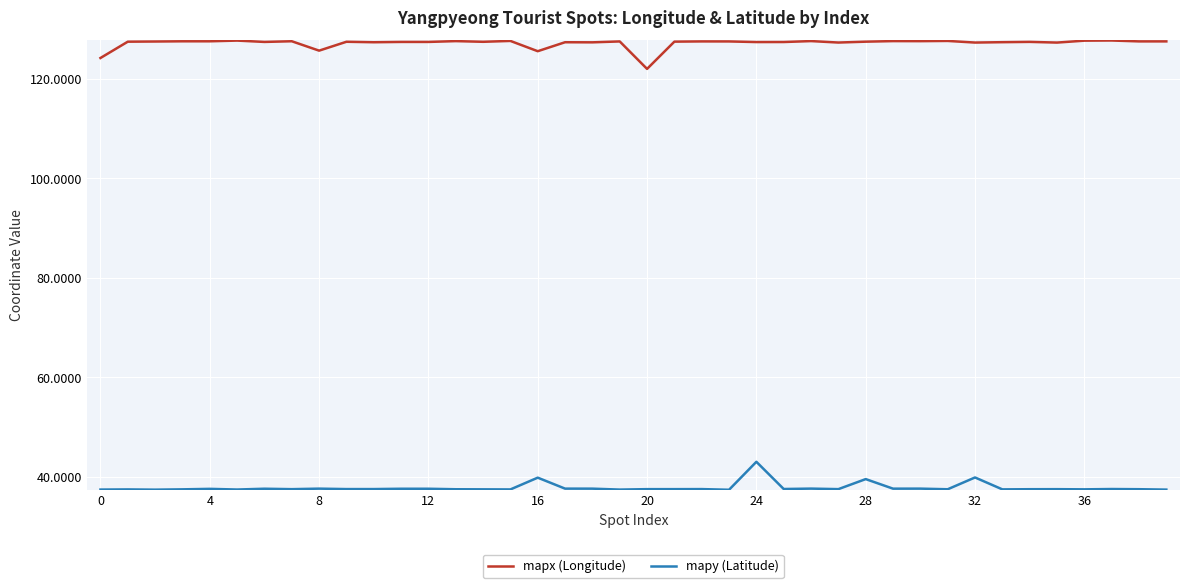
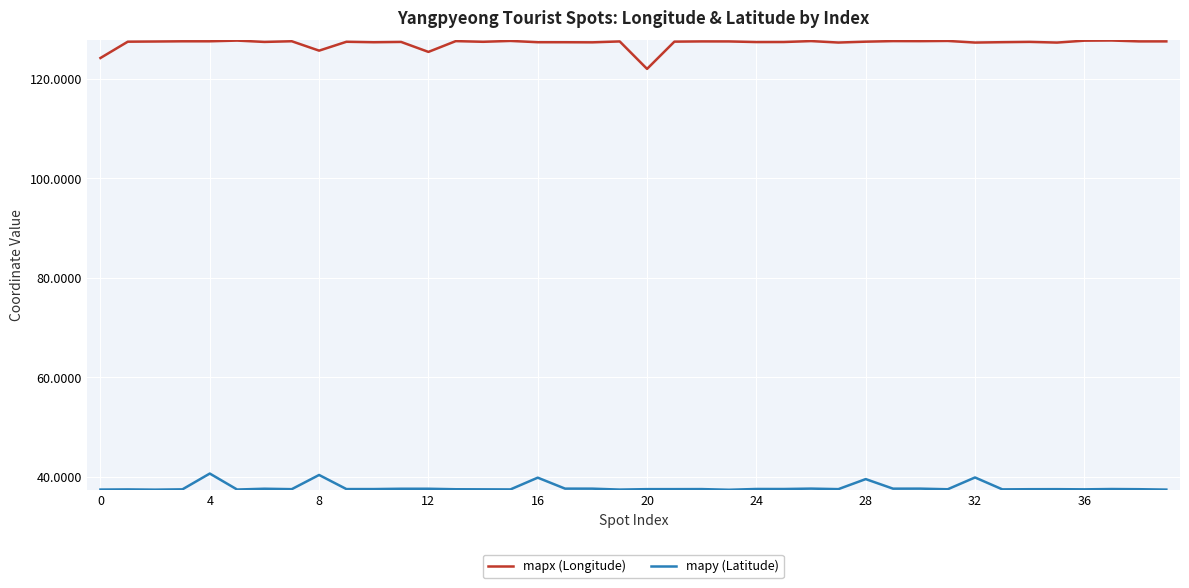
mapy (Latitude), 4: 38 -> 41
mapy (Latitude), 8: 38 -> 40
mapx (Longitude), 12: 127 -> 125
mapx (Longitude), 16: 126 -> 127
mapy (Latitude), 24: 43 -> 38
